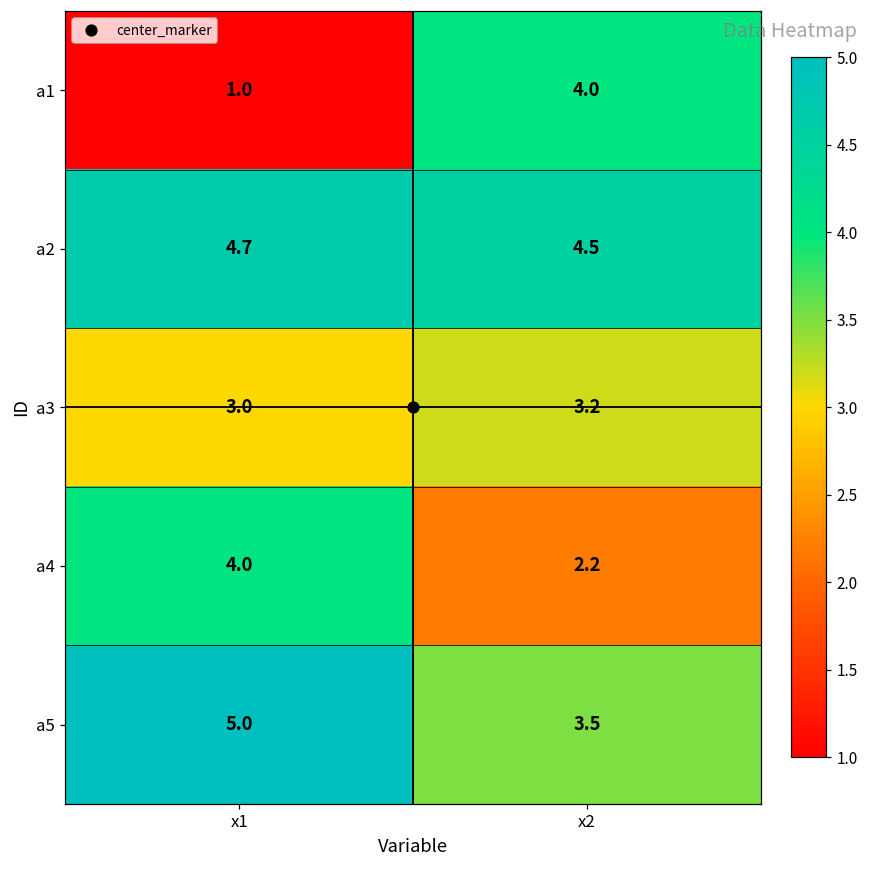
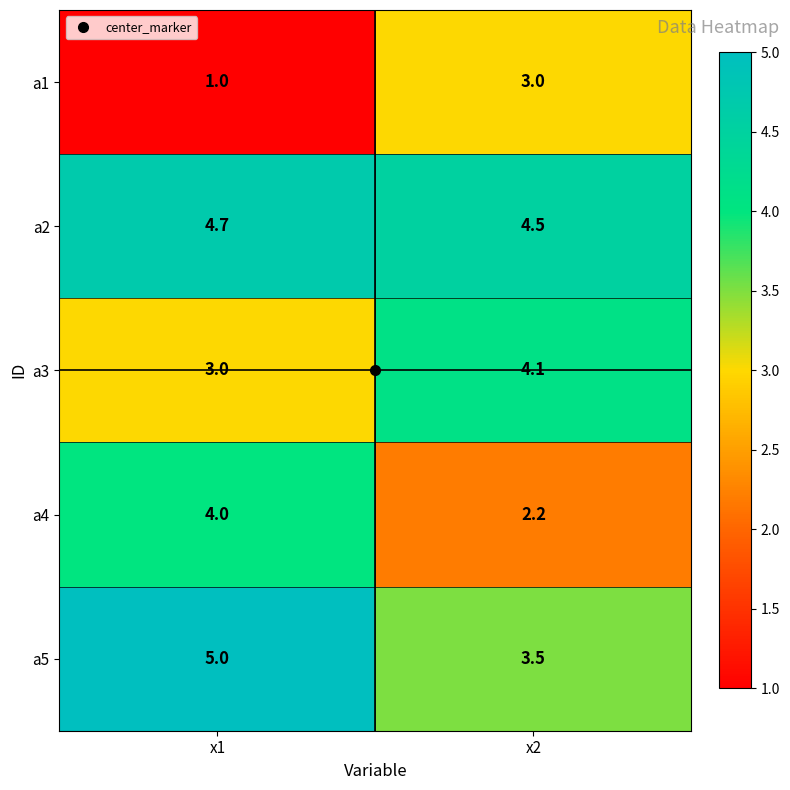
a1, x2: 4.0 -> 3.0
a3, x2: 3.2 -> 4.1
